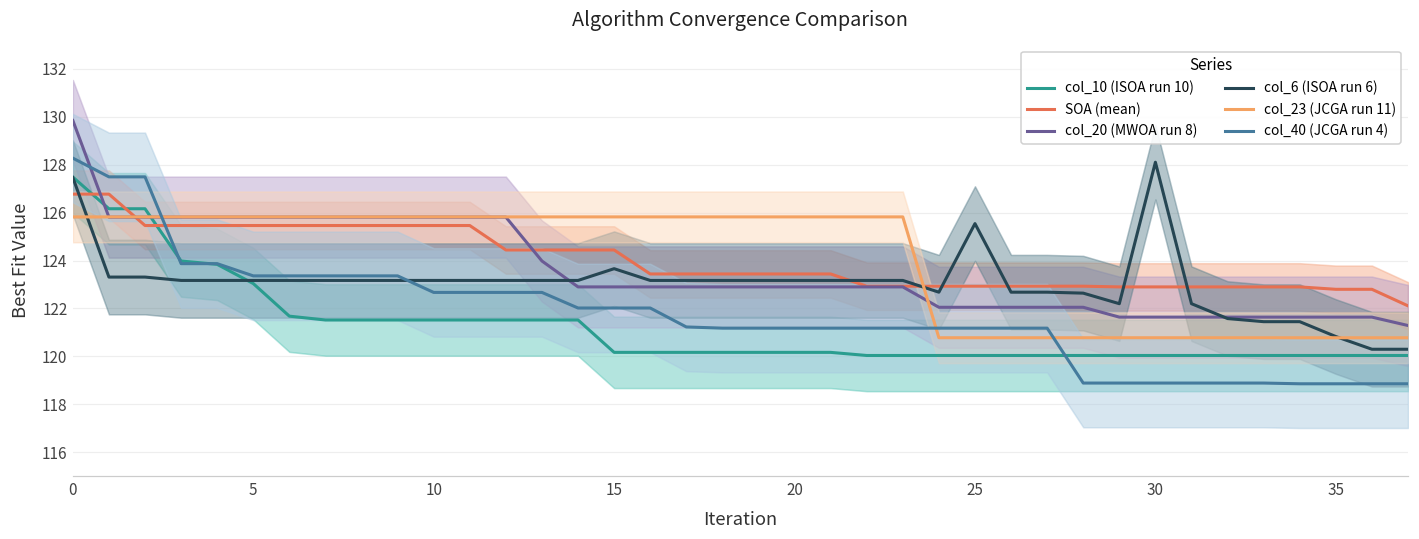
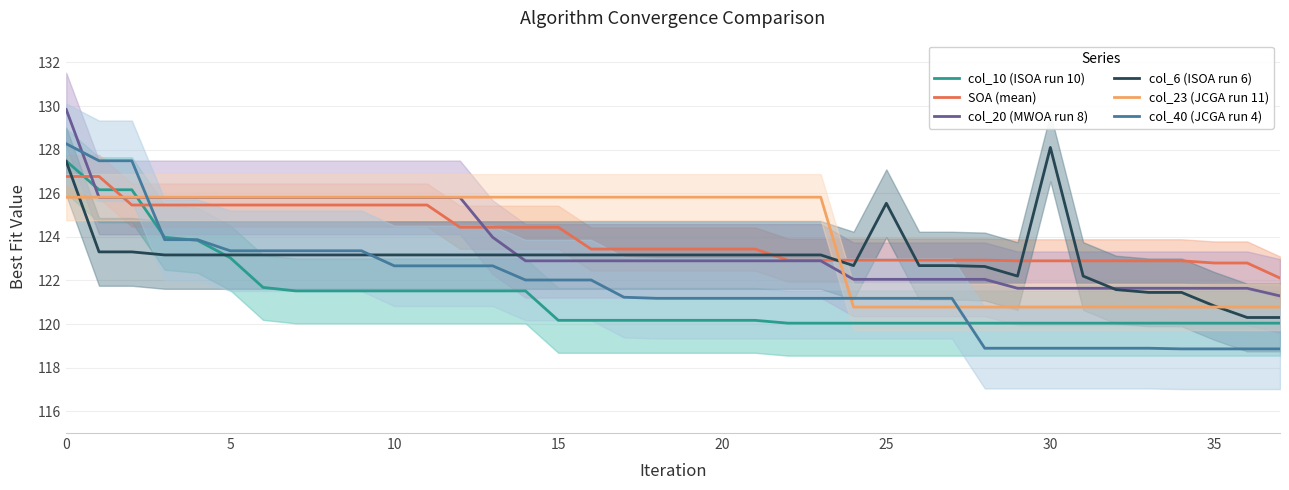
col_6 (ISOA run 6), 15: 123.7 -> 123.2
